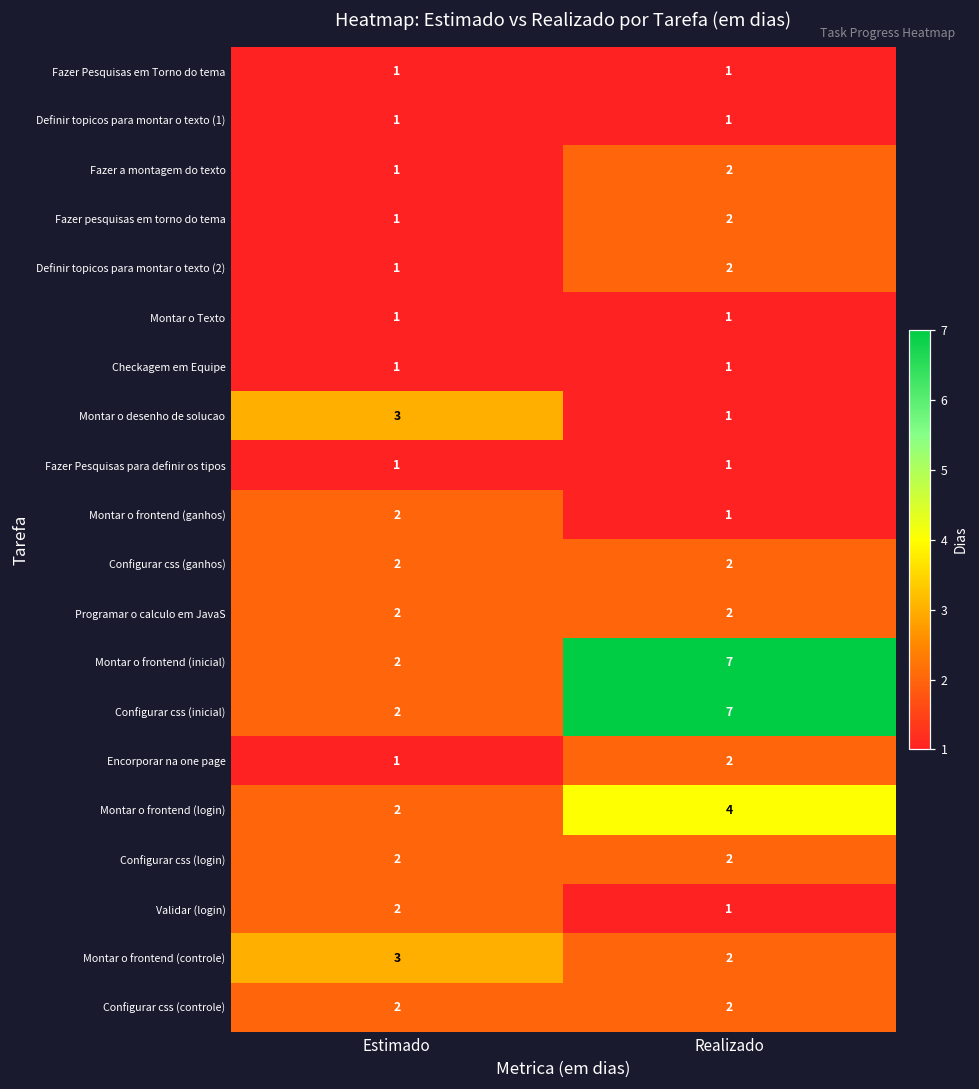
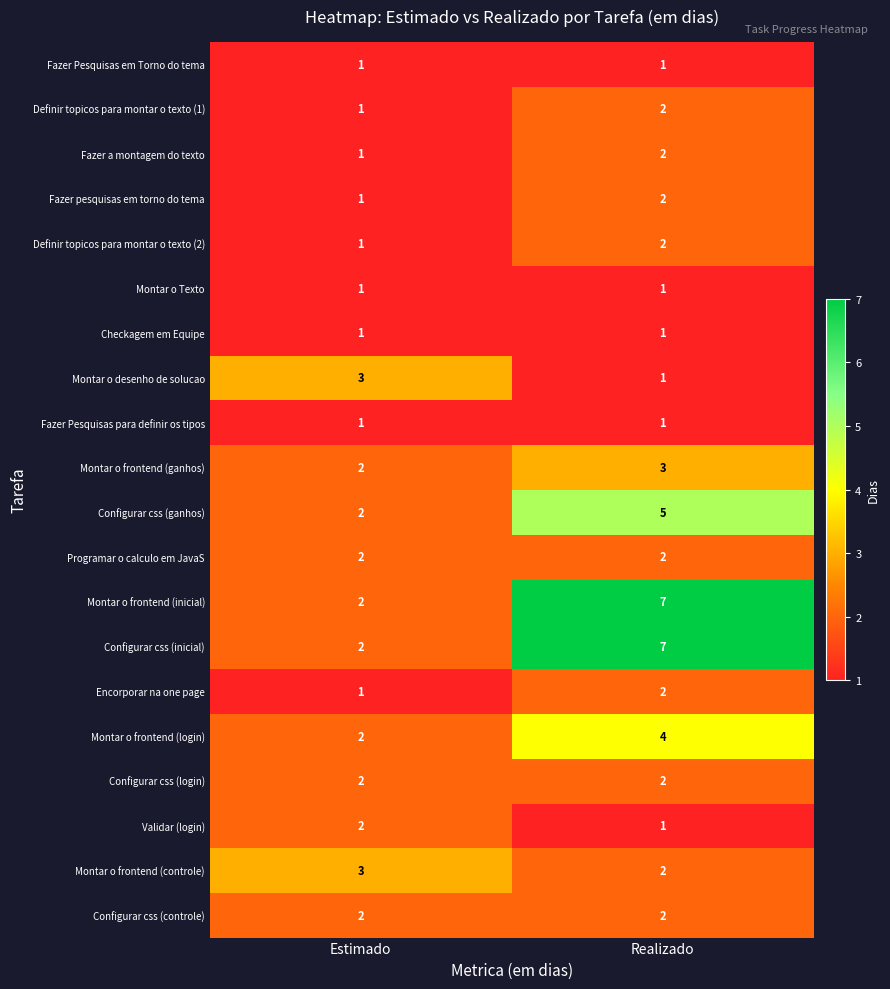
Definir topicos para montar o texto (1), Realizado: 1 -> 2
Montar o frontend (ganhos), Realizado: 1 -> 3
Configurar css (ganhos), Realizado: 2 -> 5
